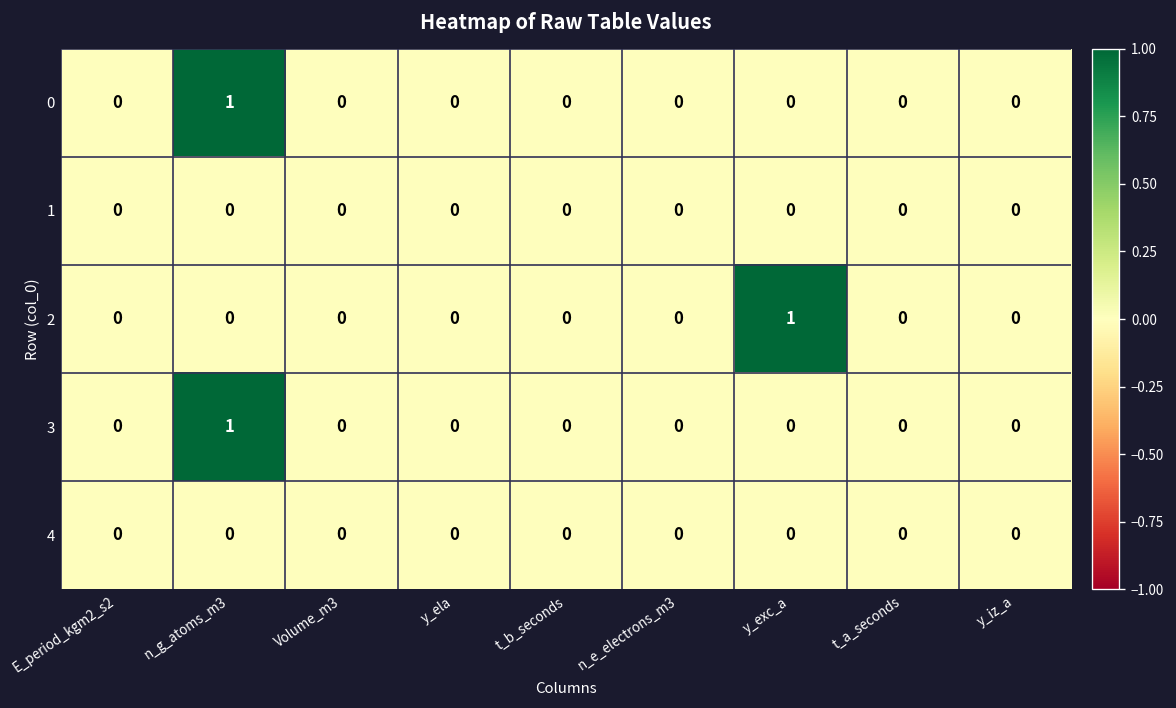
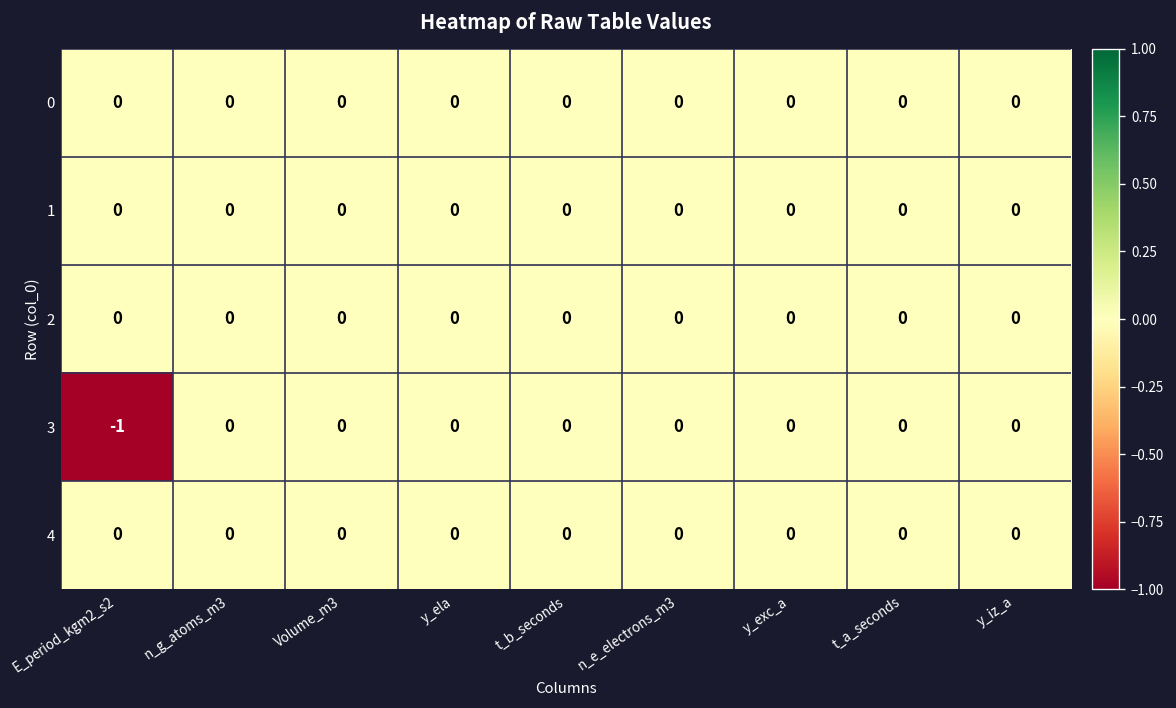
0, n_g_atoms_m3: 1 -> 0
2, y_exc_a: 1 -> 0
3, E_period_kgm2_s2: 0 -> -1
3, n_g_atoms_m3: 1 -> 0
